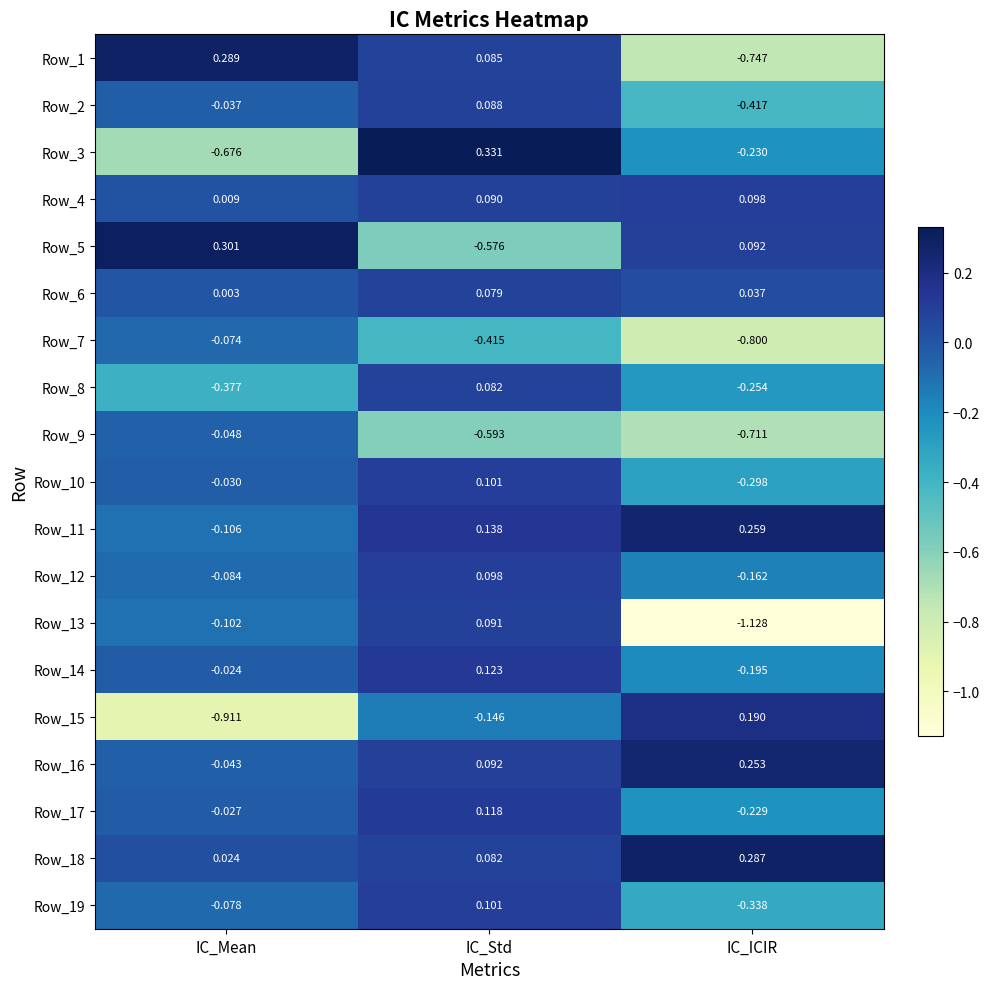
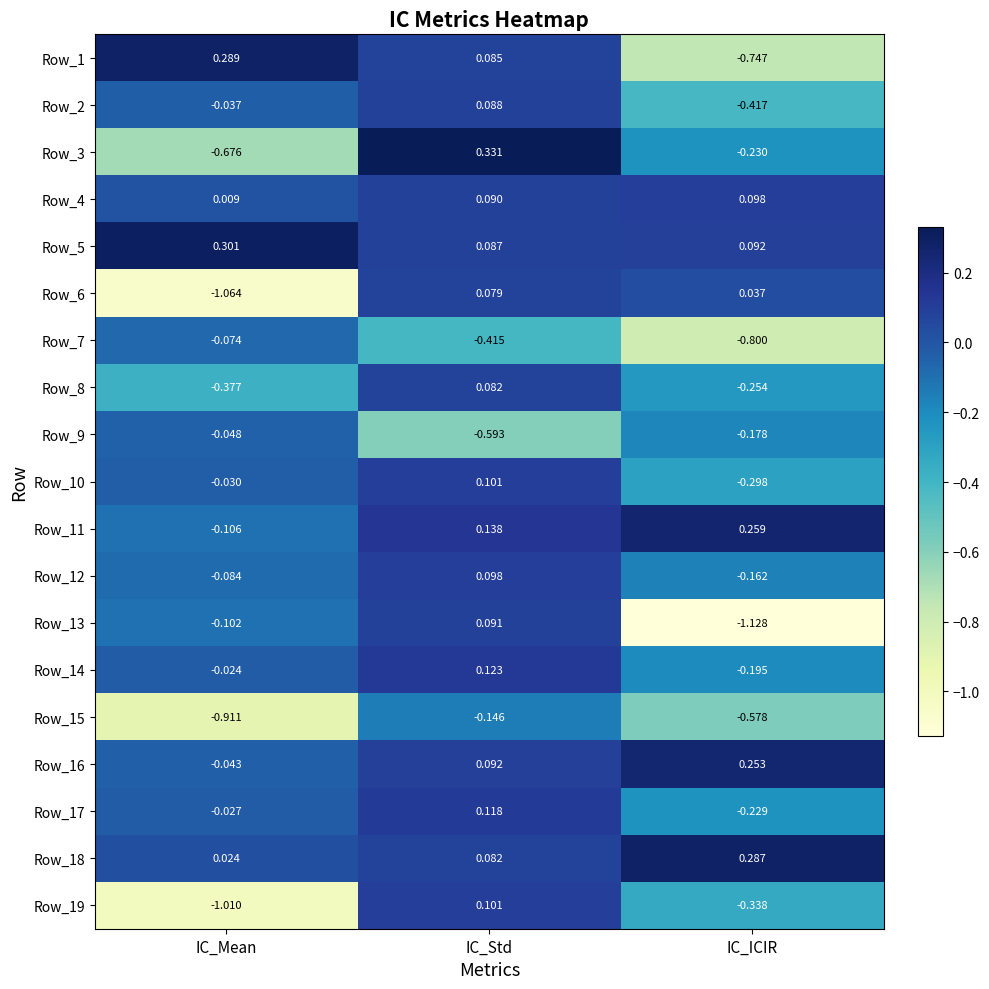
Row_5, IC_Std: -0.576 -> 0.087
Row_6, IC_Mean: 0.003 -> -1.064
Row_9, IC_ICIR: -0.711 -> -0.178
Row_15, IC_ICIR: 0.190 -> -0.578
Row_19, IC_Mean: -0.078 -> -1.010
